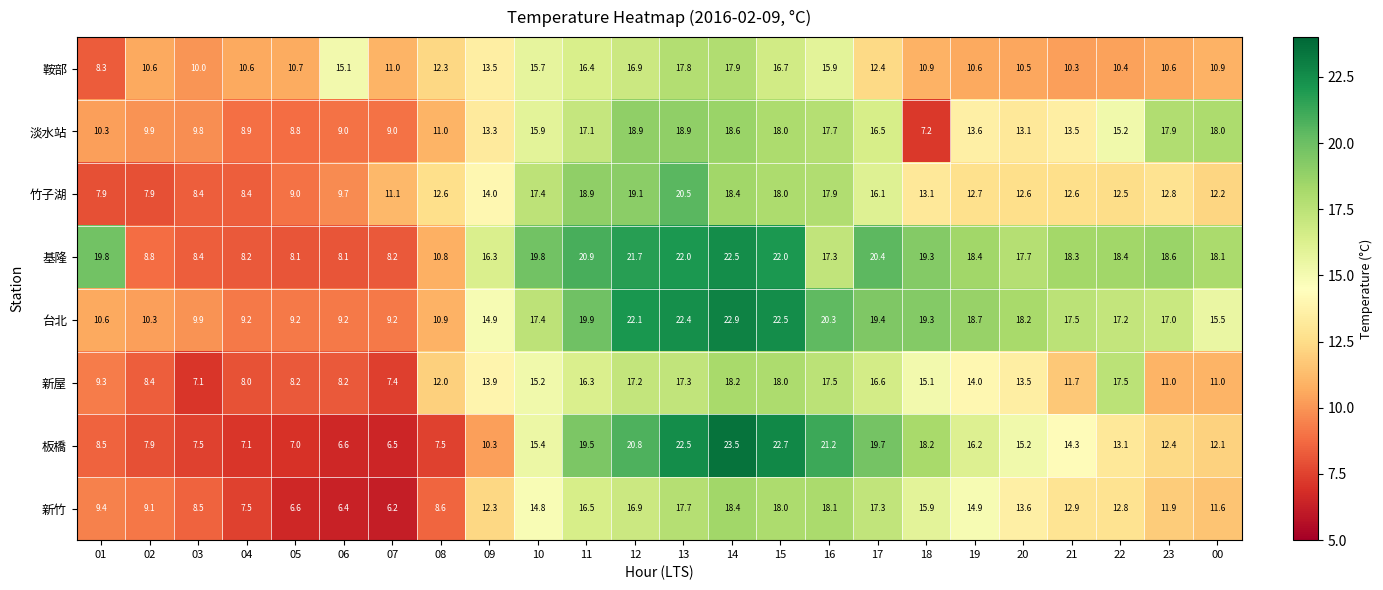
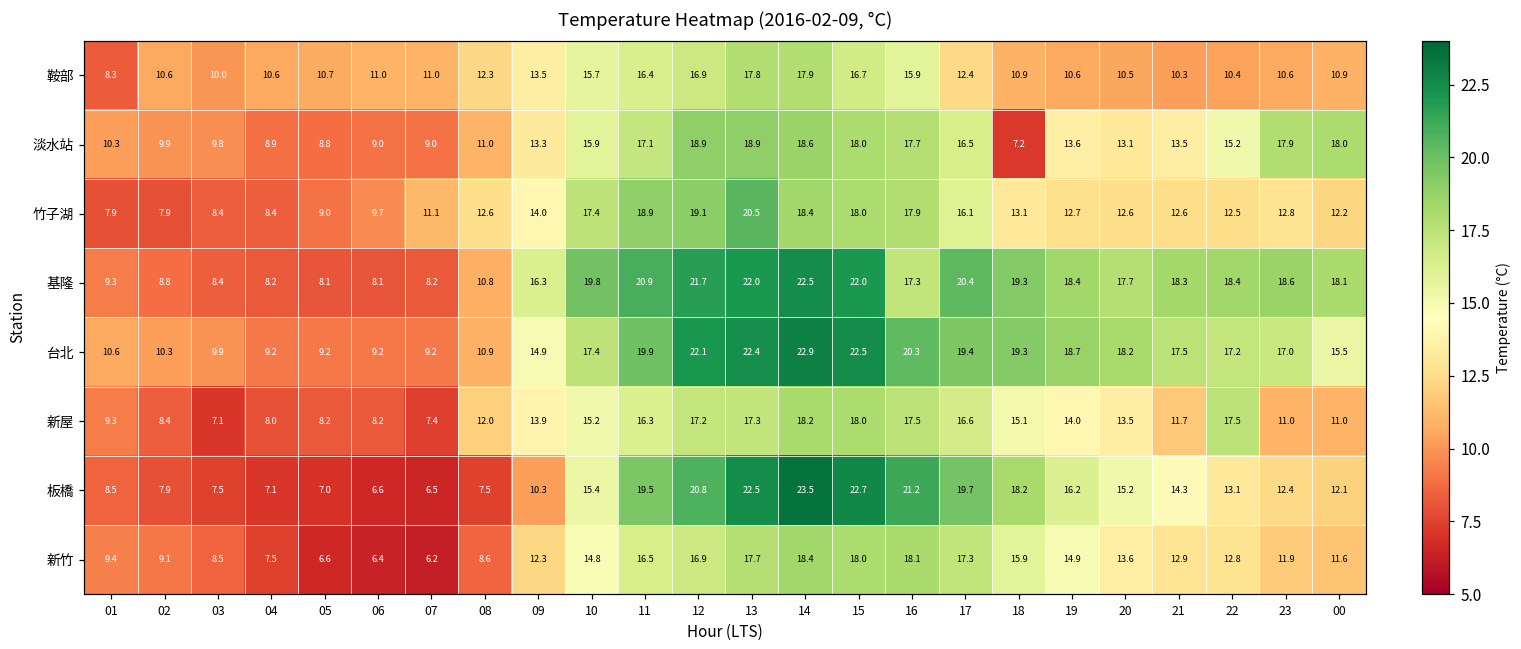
鞍部, 06: 15.1 -> 11.0
基隆, 01: 19.8 -> 9.3
